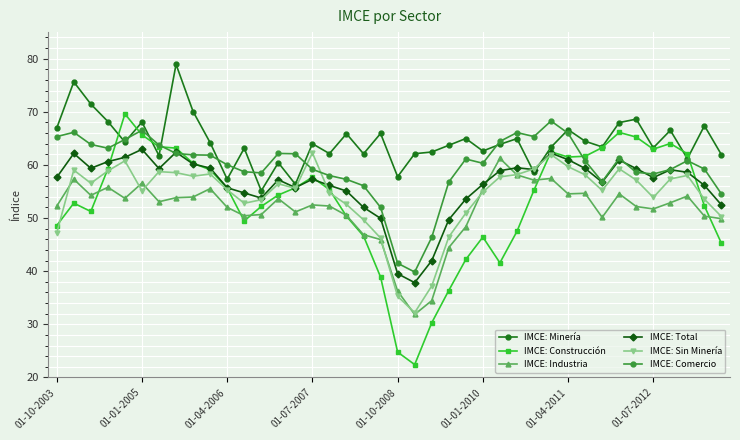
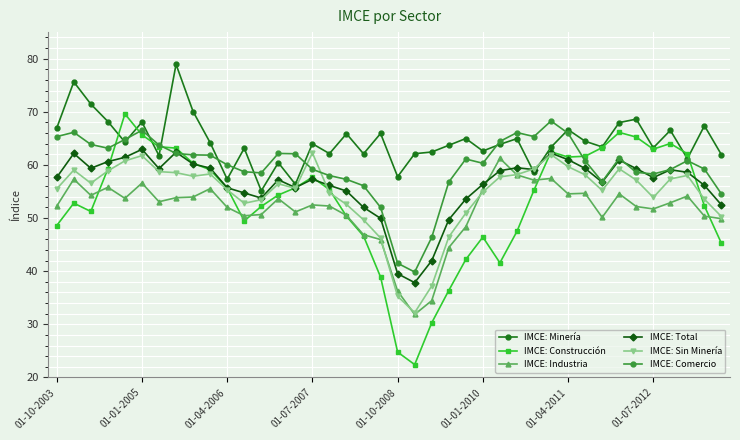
IMCE: Sin Minería, 01-10-2003: 47 -> 55
IMCE: Sin Minería, 01-01-2005: 55 -> 62
